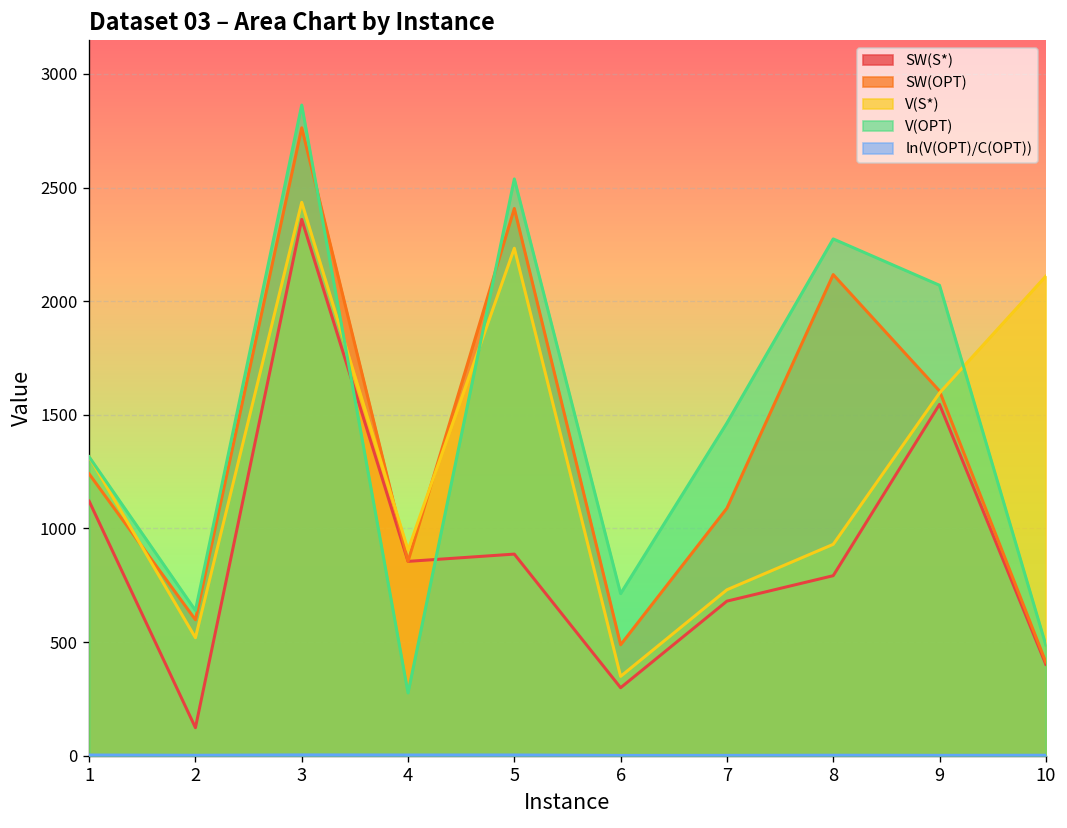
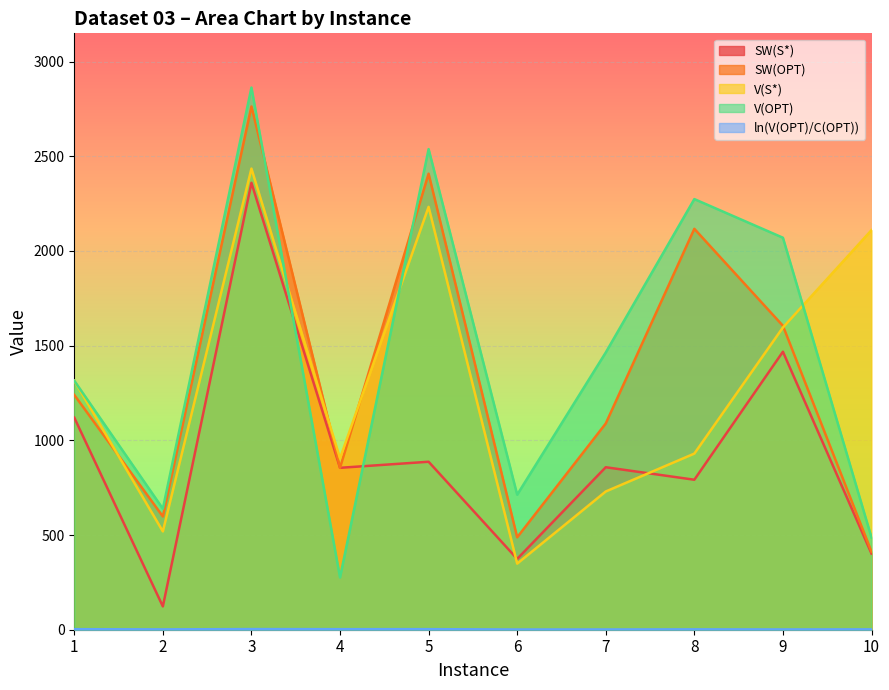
SW(S*), 6: 300 -> 370
SW(S*), 7: 680 -> 860
SW(S*), 9: 1550 -> 1470
